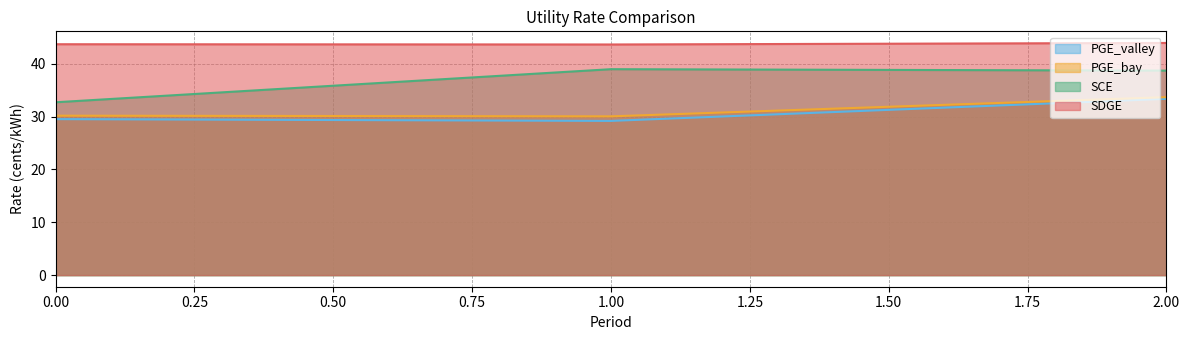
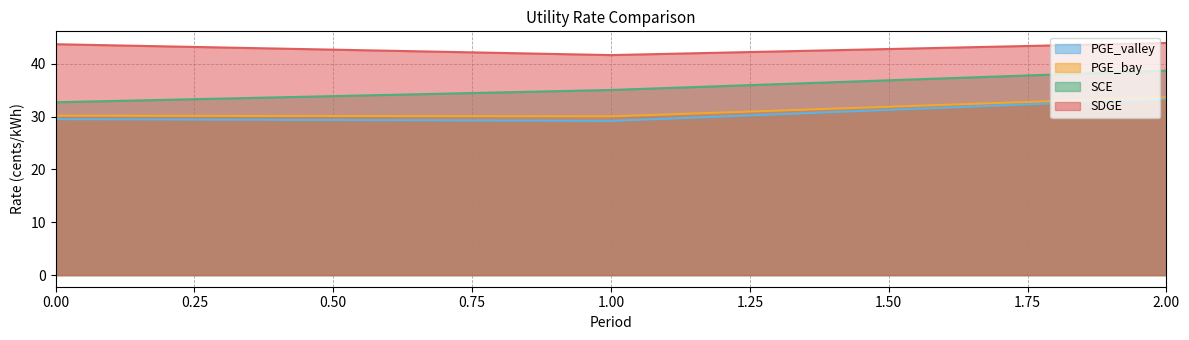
SCE, 1.00: 39 -> 35
SDGE, 1.00: 44 -> 42
